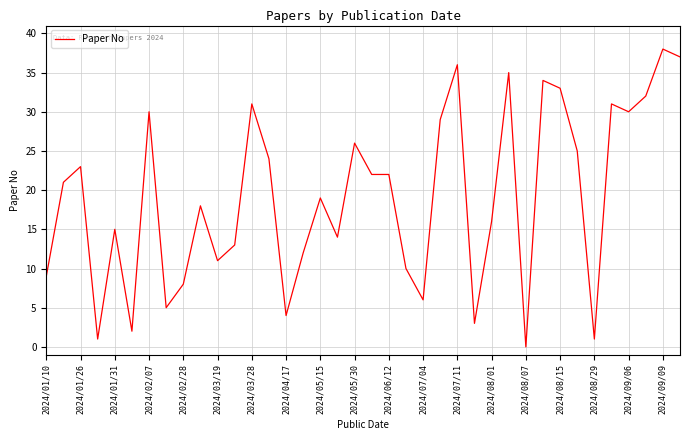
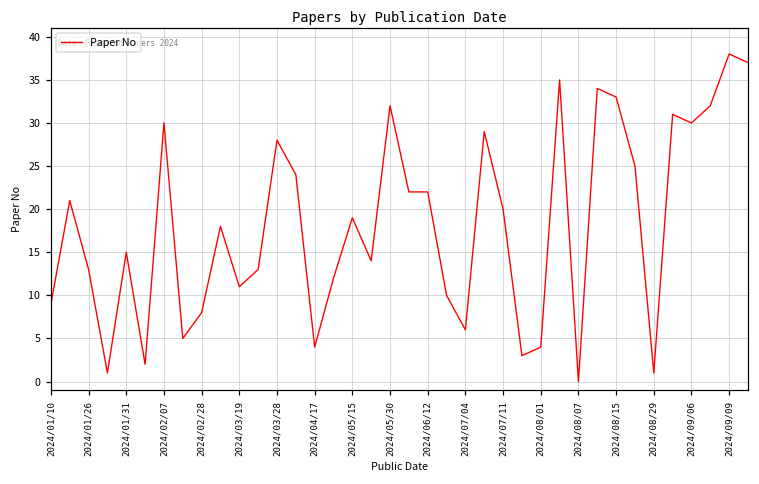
2024/01/26: 23 -> 13
2024/03/28: 31 -> 28
2024/05/30: 26 -> 32
2024/07/11: 36 -> 20
2024/08/01: 16 -> 4
